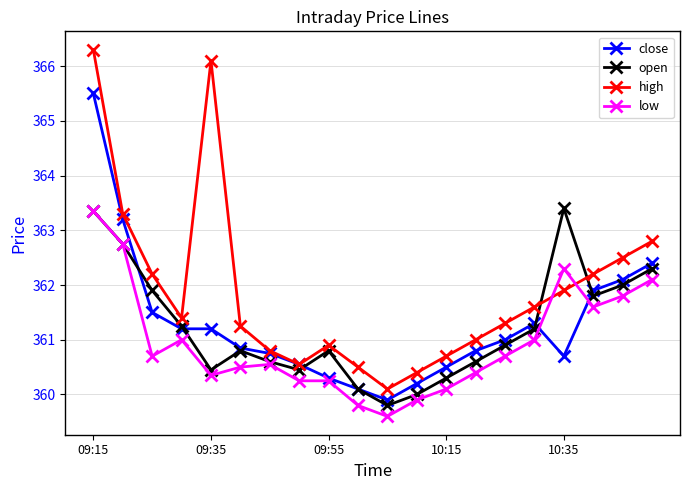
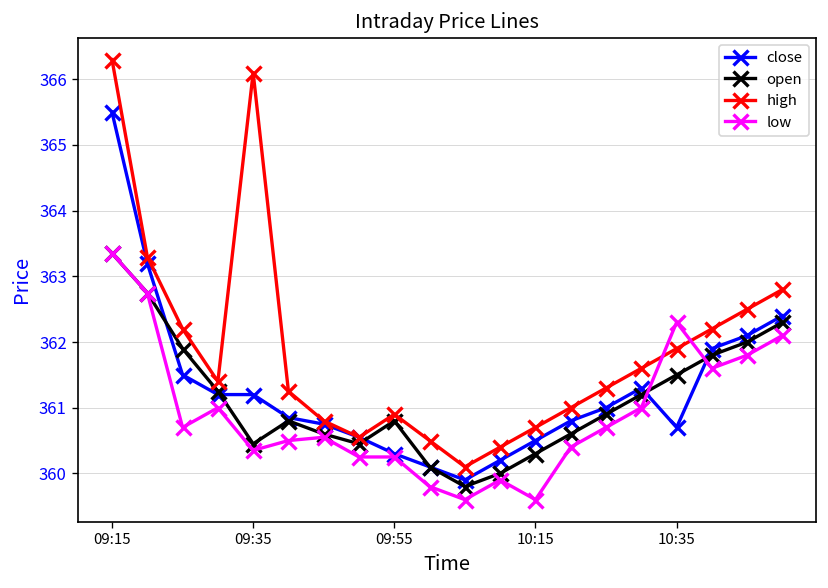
low, 10:15: 360.1 -> 359.6
open, 10:35: 363.4 -> 361.5
